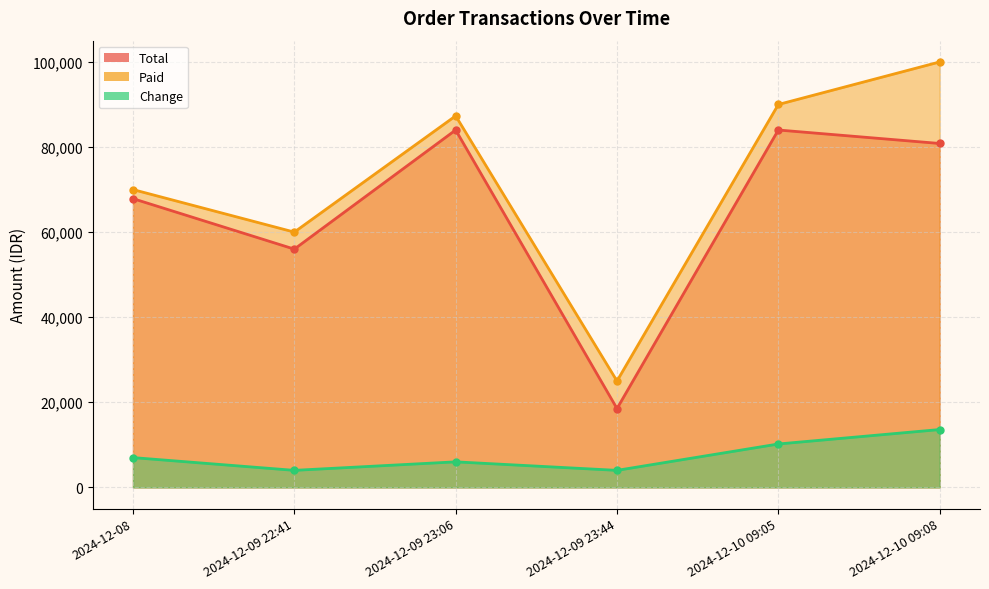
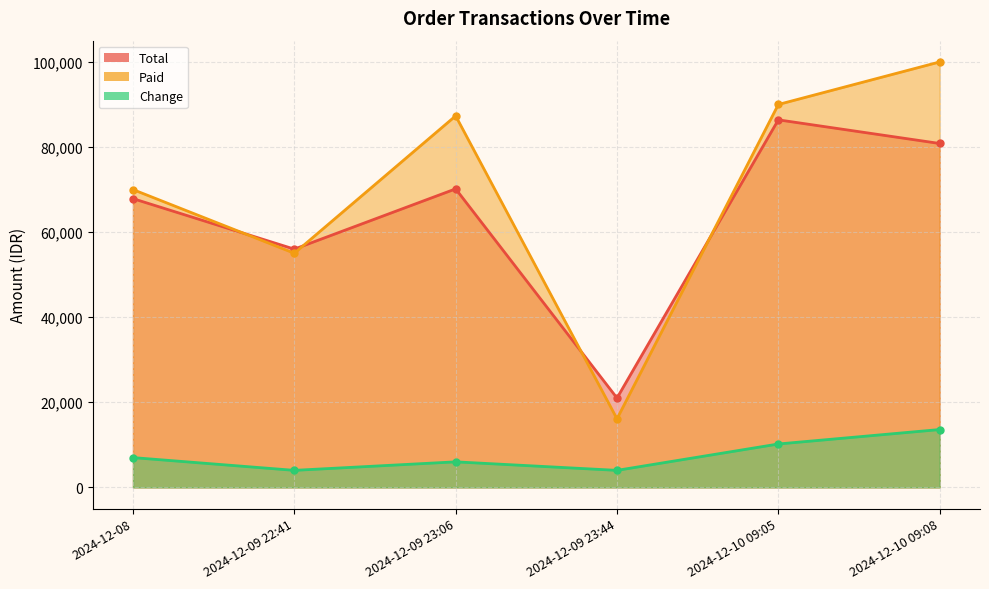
Paid, 2024-12-09 22:41: 60,000 -> 55,000
Total, 2024-12-09 23:06: 84,000 -> 70,000
Total, 2024-12-09 23:44: 19,000 -> 21,000
Paid, 2024-12-09 23:44: 25,000 -> 16,000
Total, 2024-12-10 09:05: 84,000 -> 86,000
